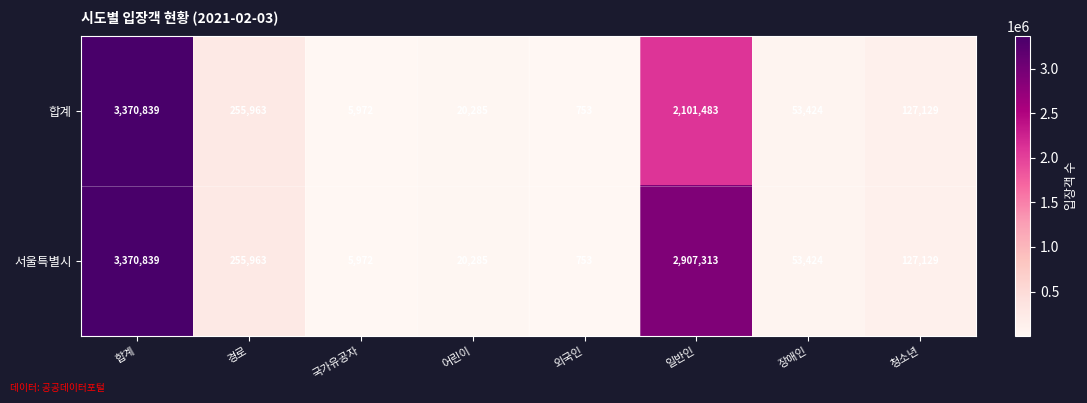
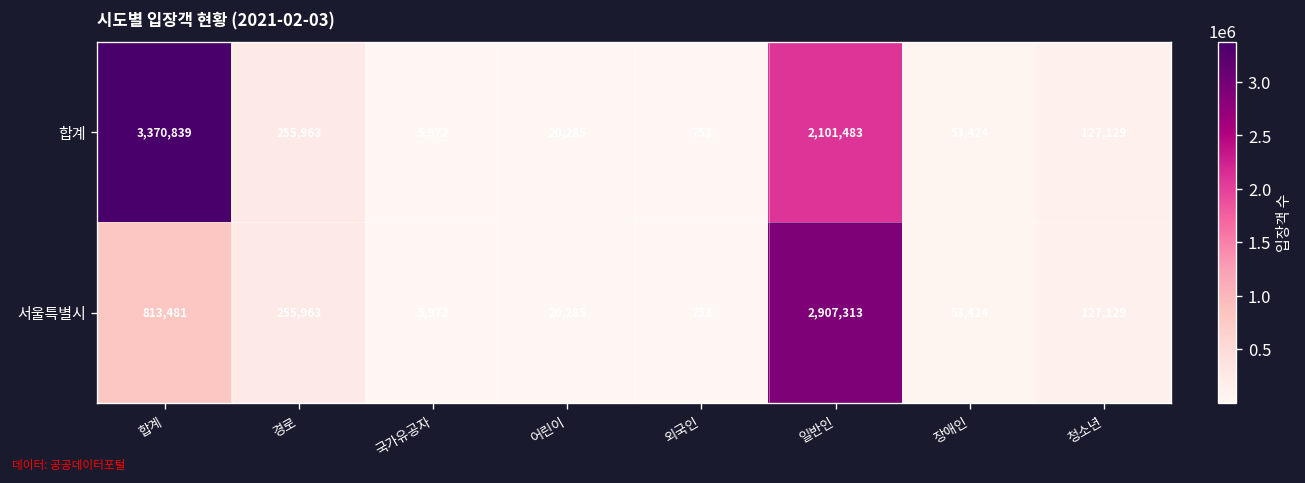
서울특별시, 합계: 3,370,839 -> 813,481
